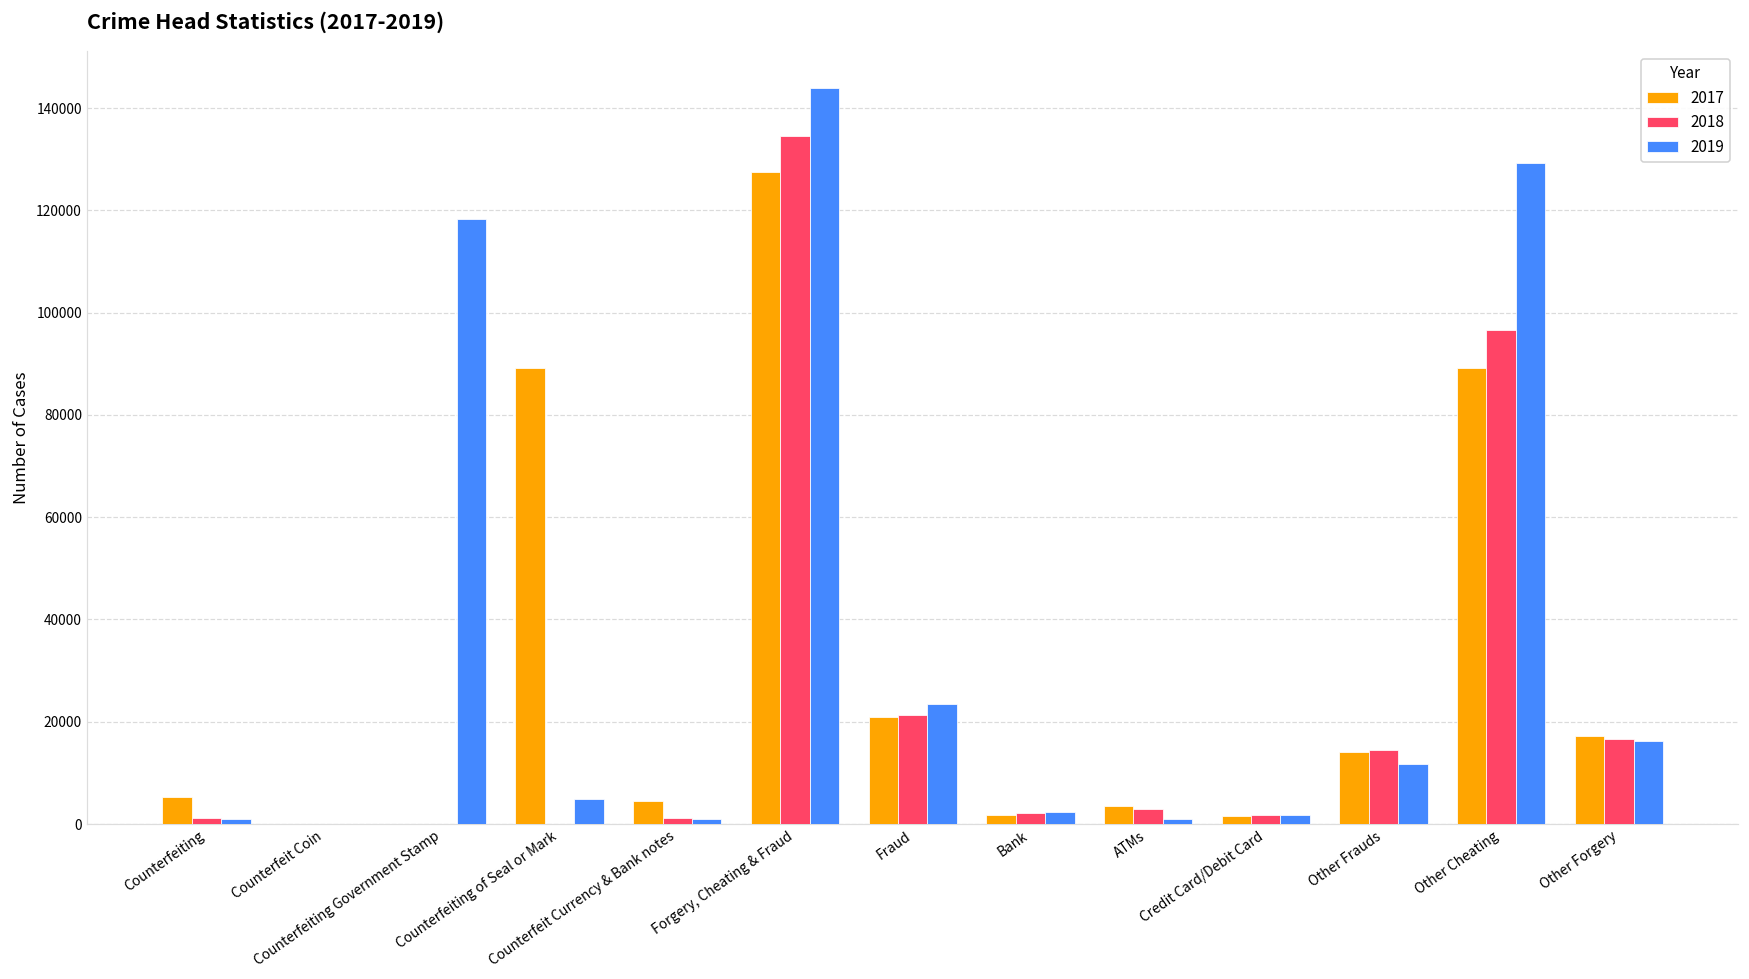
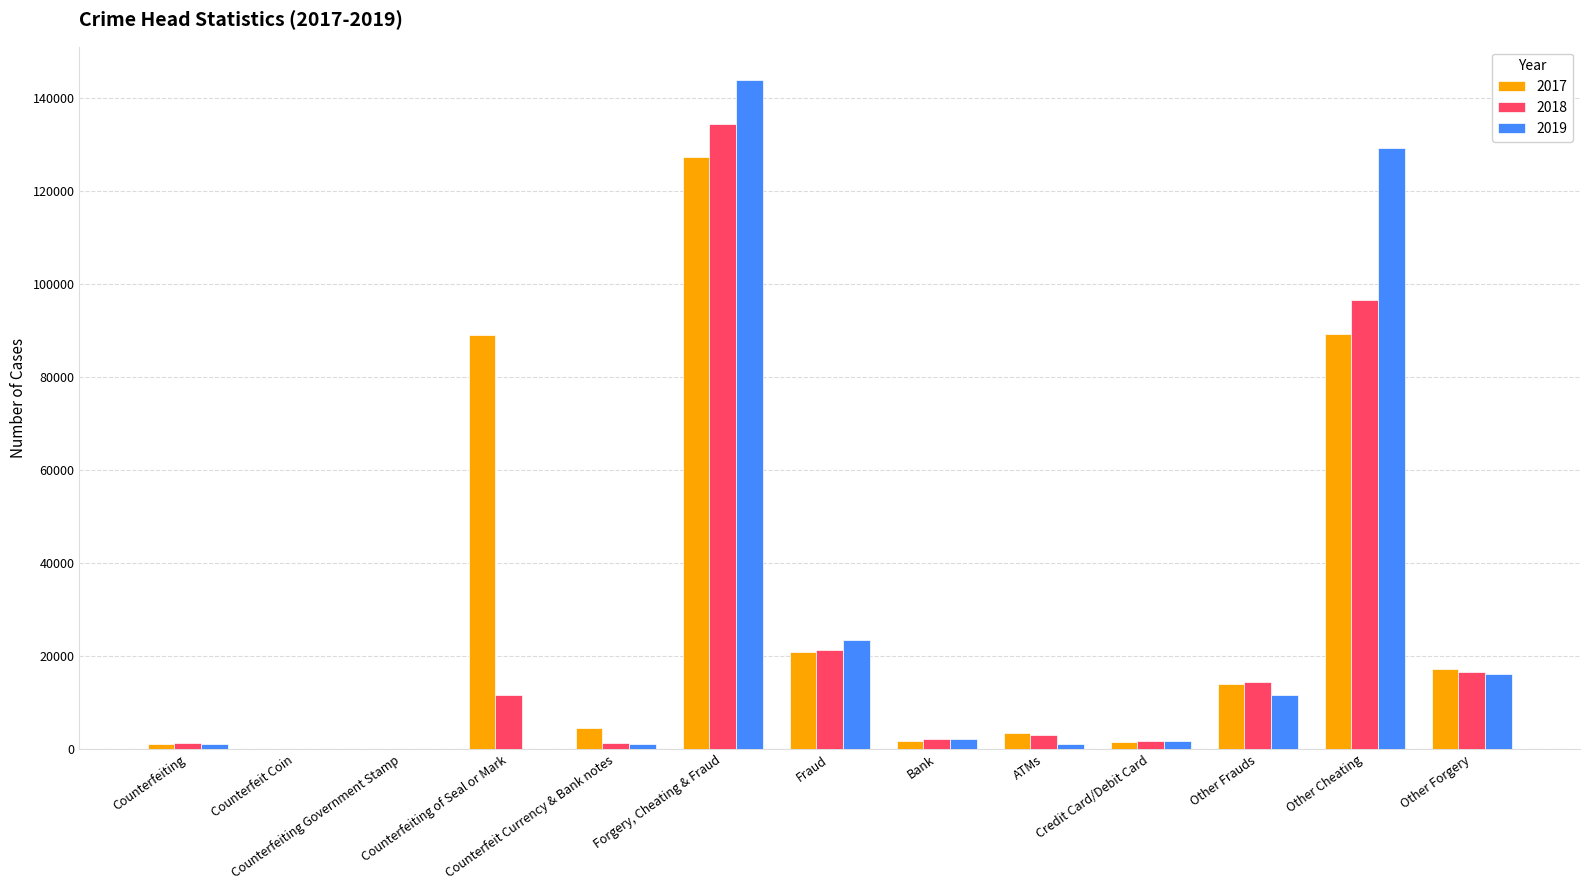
2017, Counterfeiting: 5000 -> 1000
2019, Counterfeiting Government Stamp: 118000 -> 0
2018, Counterfeiting of Seal or Mark: 0 -> 12000
2019, Counterfeiting of Seal or Mark: 5000 -> 0
